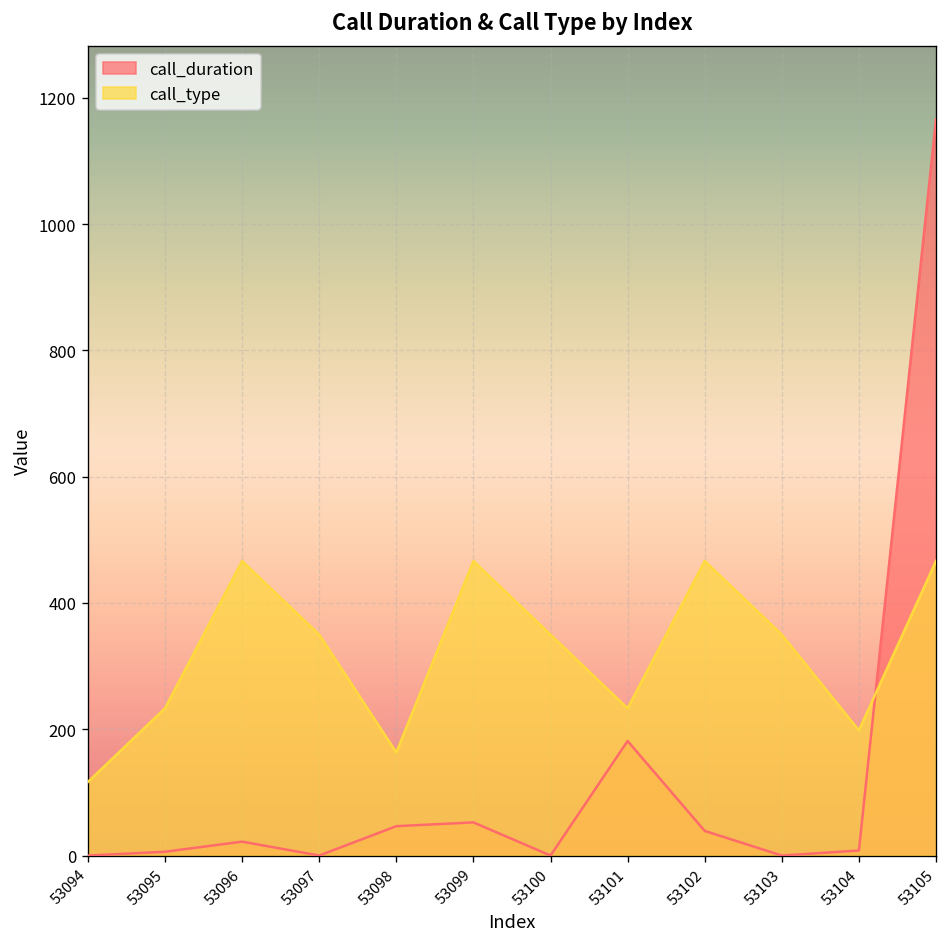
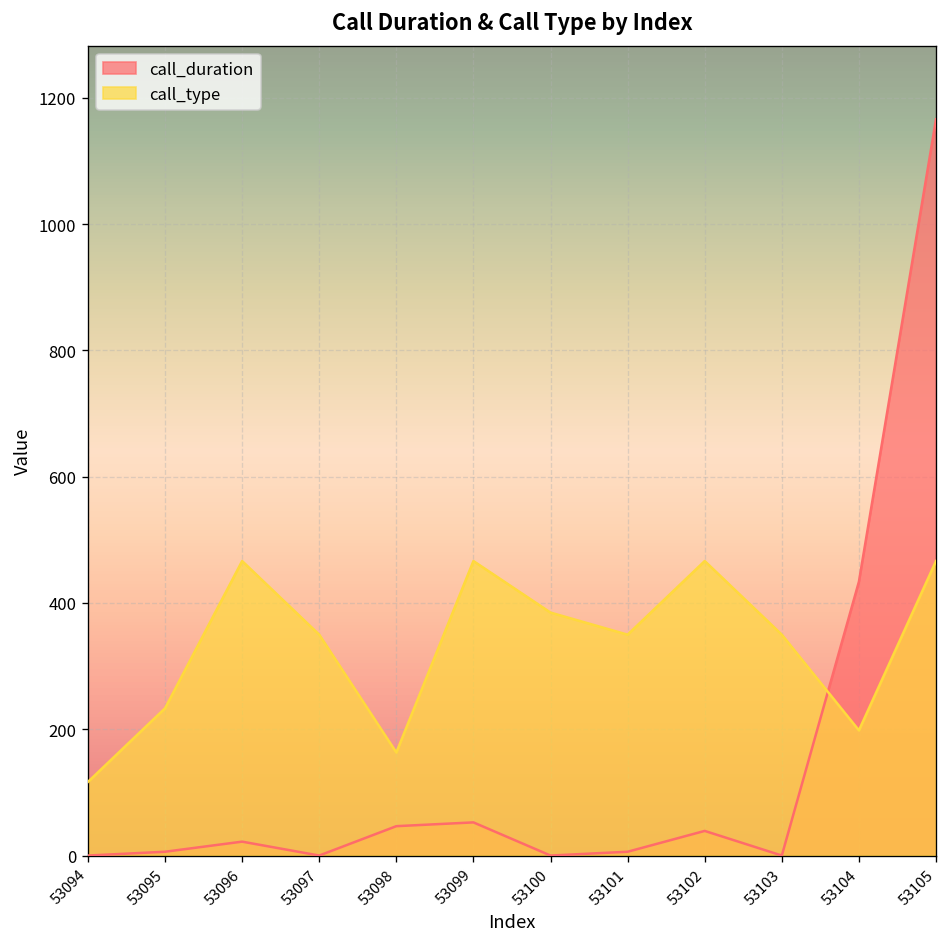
call_type, 53100: 350 -> 380
call_duration, 53101: 180 -> 10
call_type, 53101: 230 -> 350
call_duration, 53104: 10 -> 430
